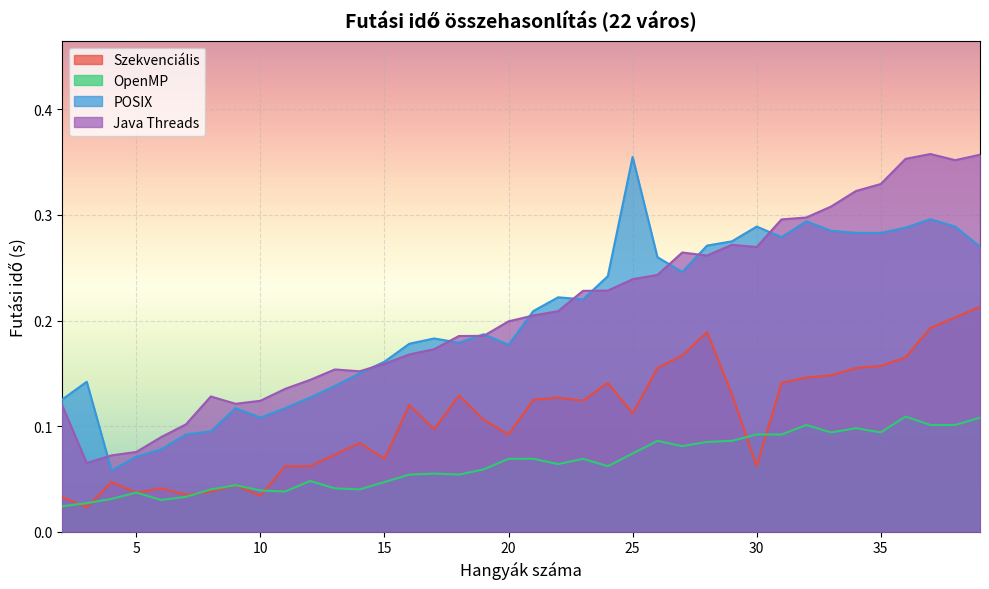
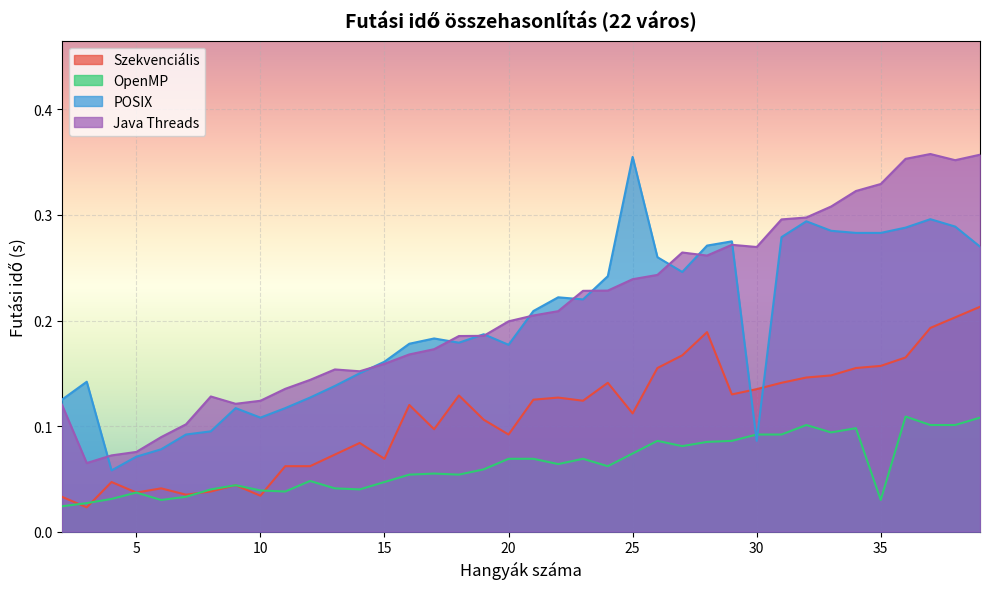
Szekvenciális, 30: 0.062 -> 0.135
POSIX, 30: 0.289 -> 0.086
OpenMP, 35: 0.094 -> 0.030
